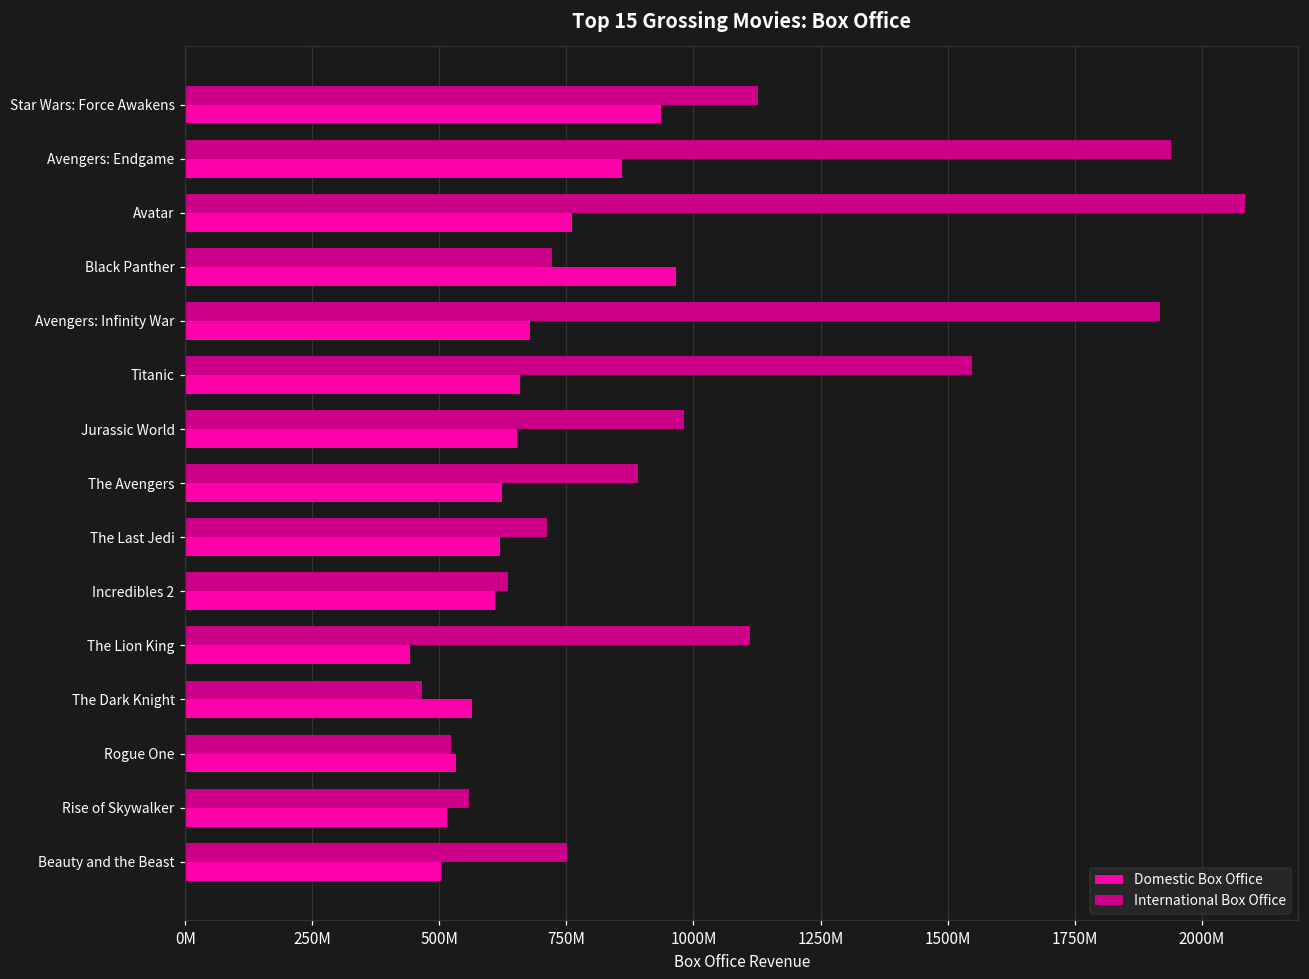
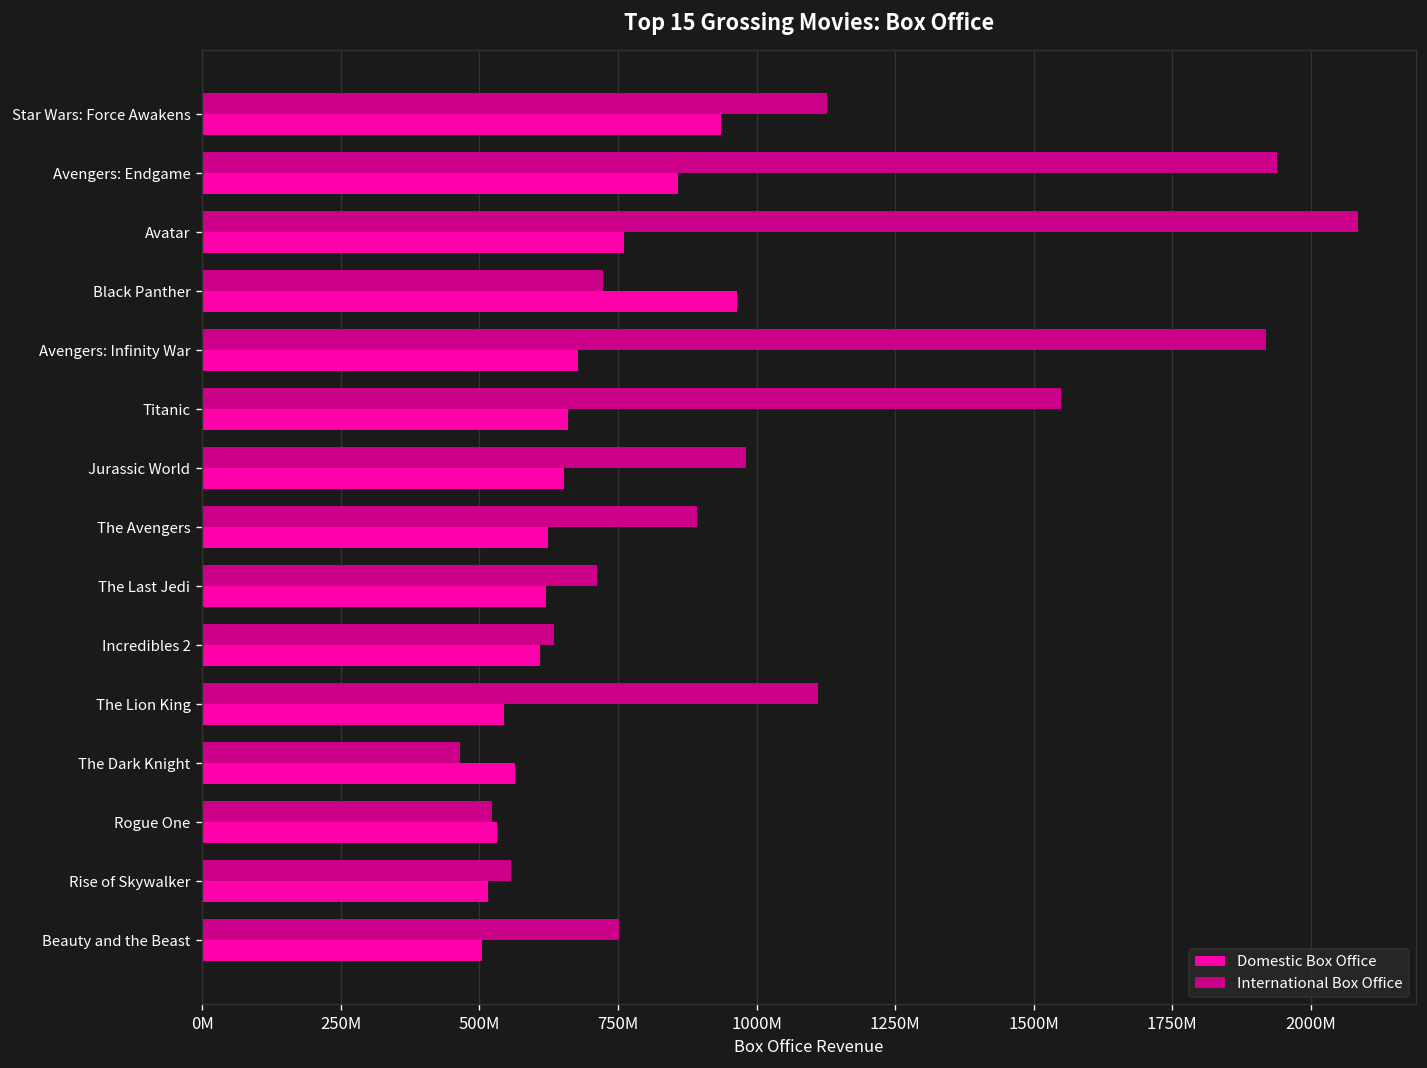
Domestic Box Office, The Lion King: 440000000 -> 540000000
